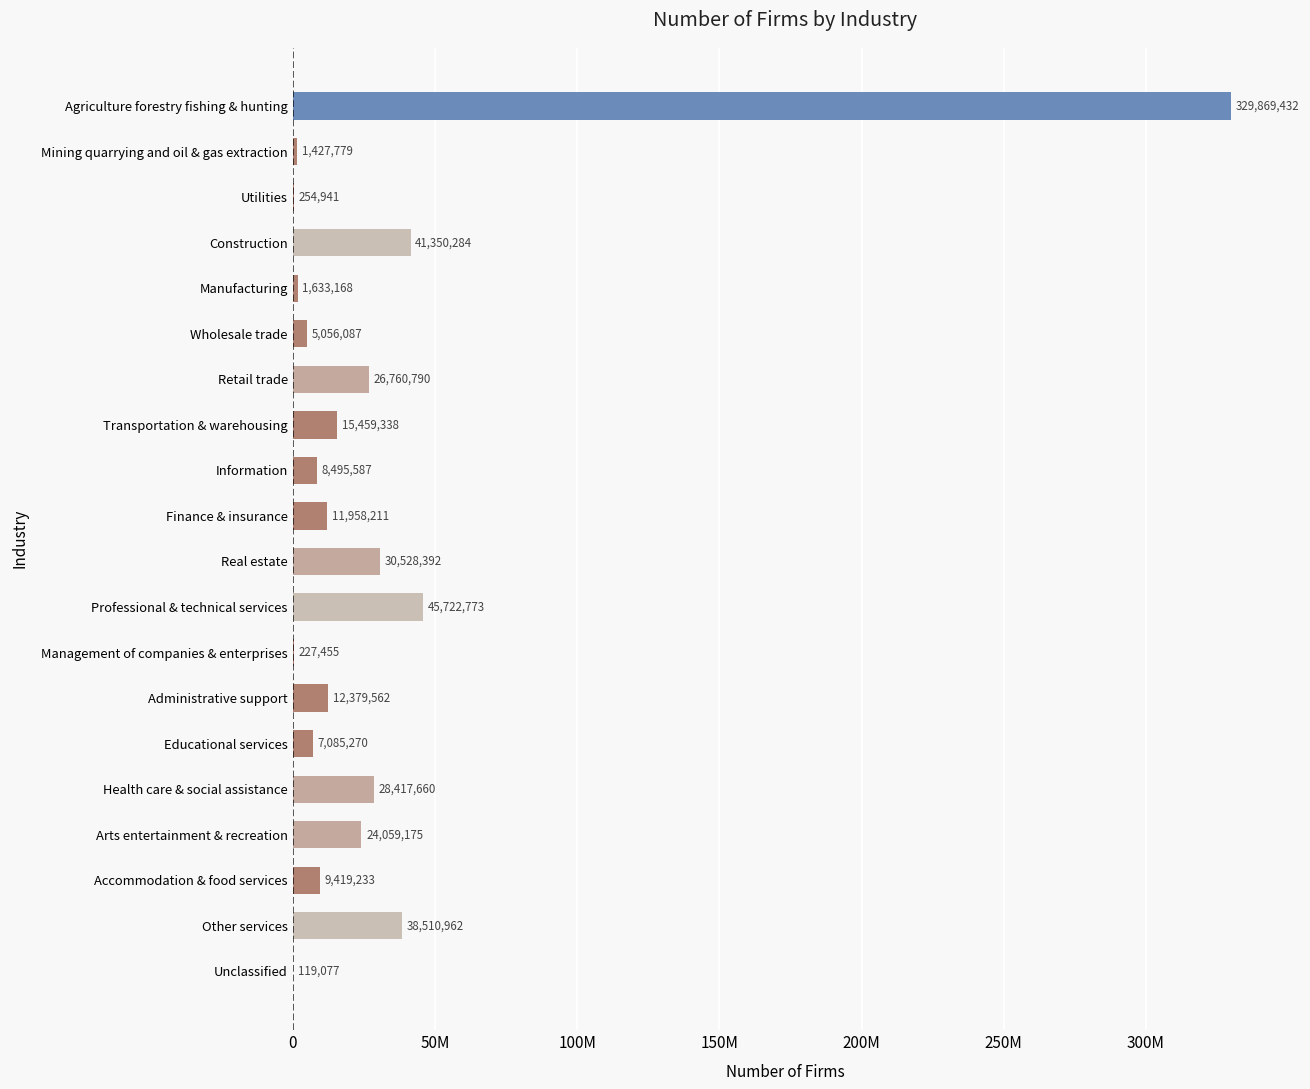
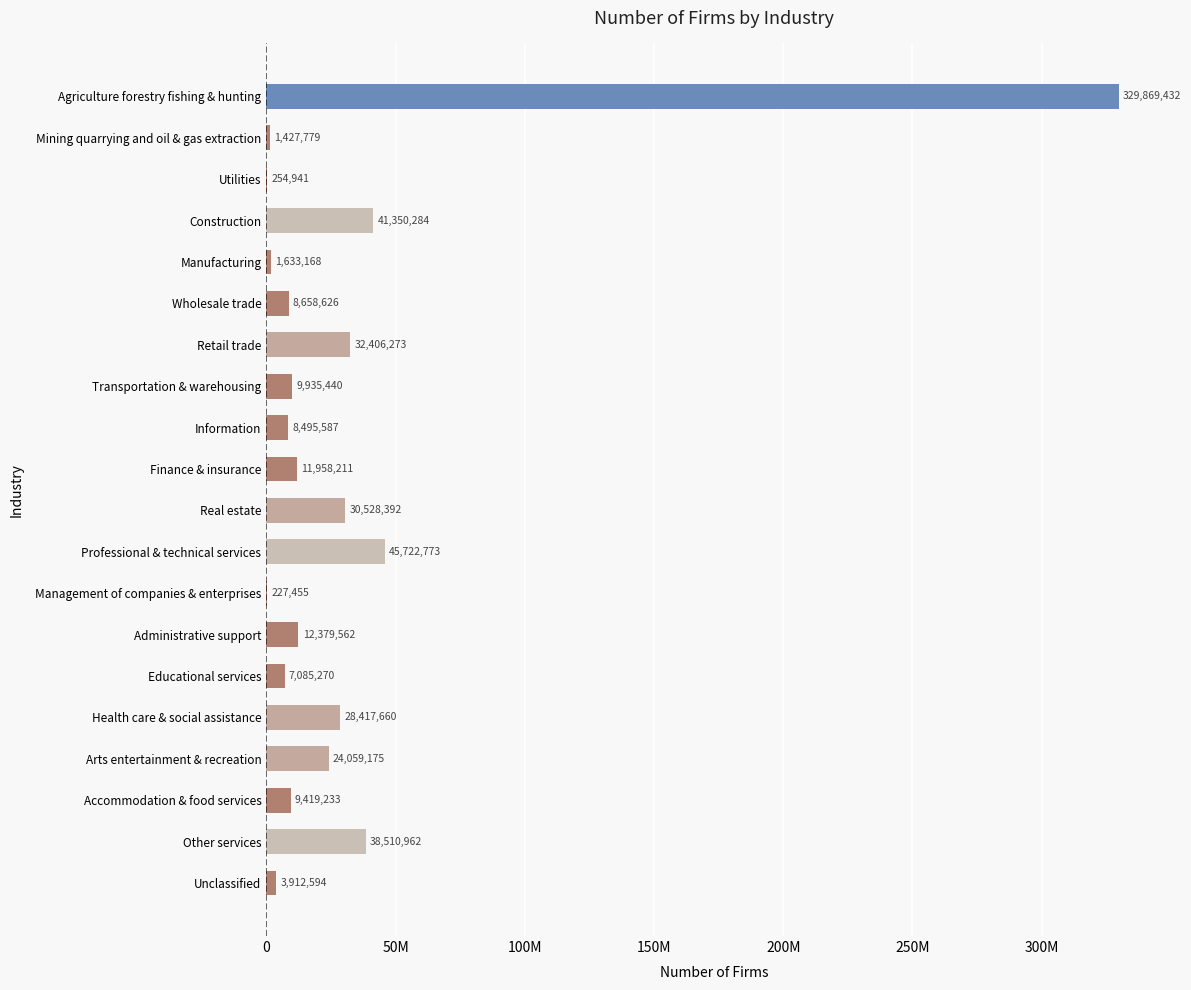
Wholesale trade: 5,056,087 -> 8,658,626
Retail trade: 26,760,790 -> 32,406,273
Transportation & warehousing: 15,459,338 -> 9,935,440
Unclassified: 119,077 -> 3,912,594
